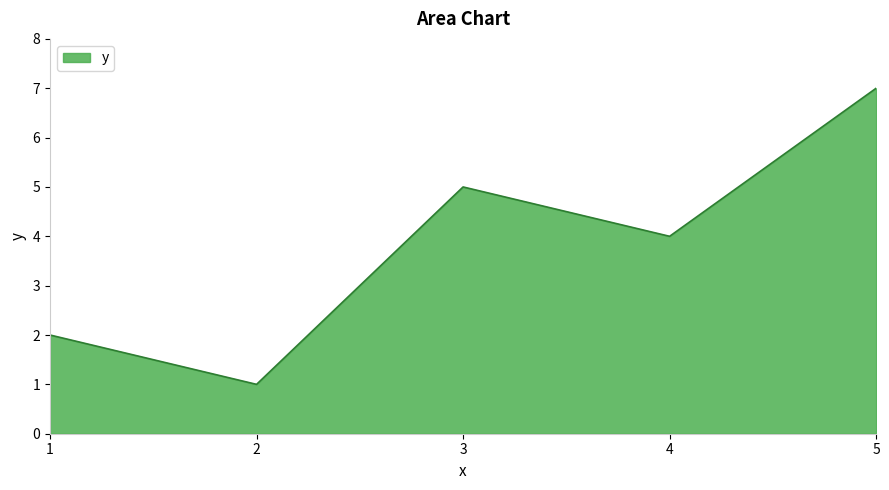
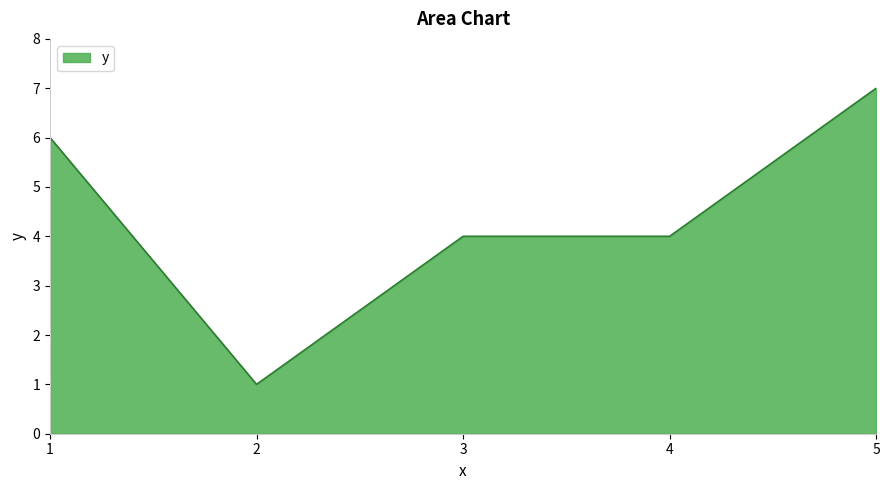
1: 2 -> 6
3: 5 -> 4
